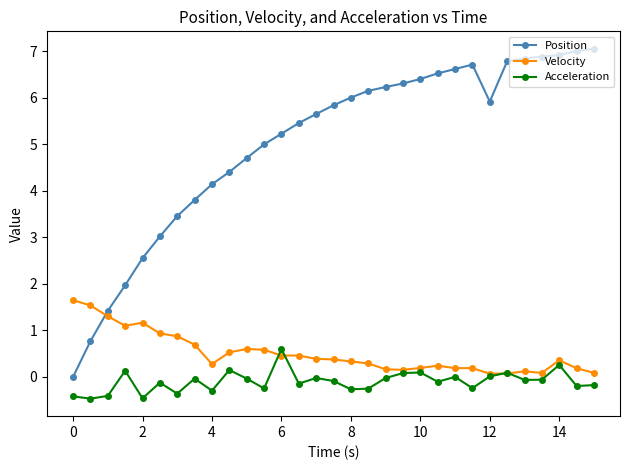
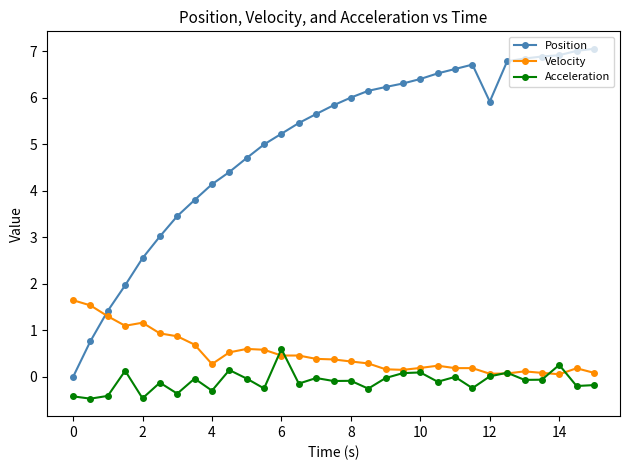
Acceleration, 8: -0.3 -> -0.1
Velocity, 14: 0.4 -> 0.1
